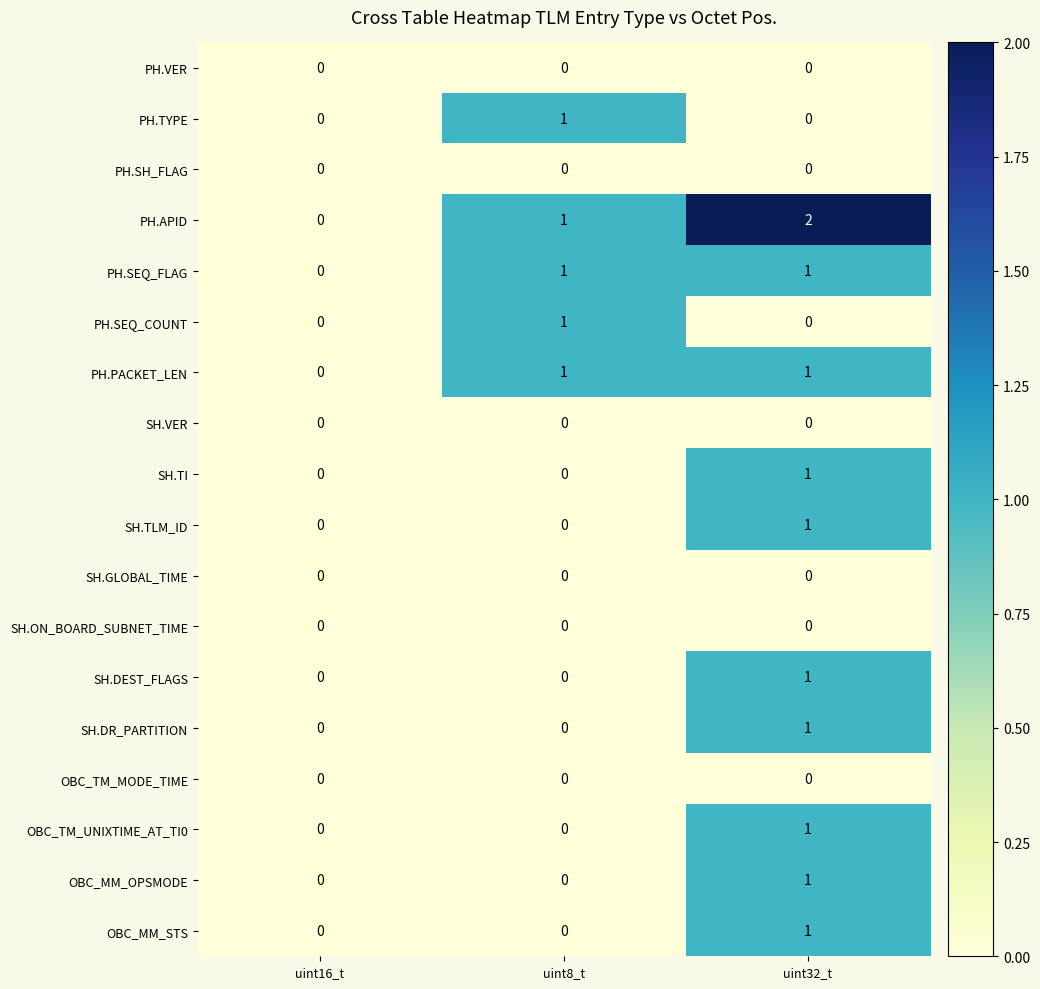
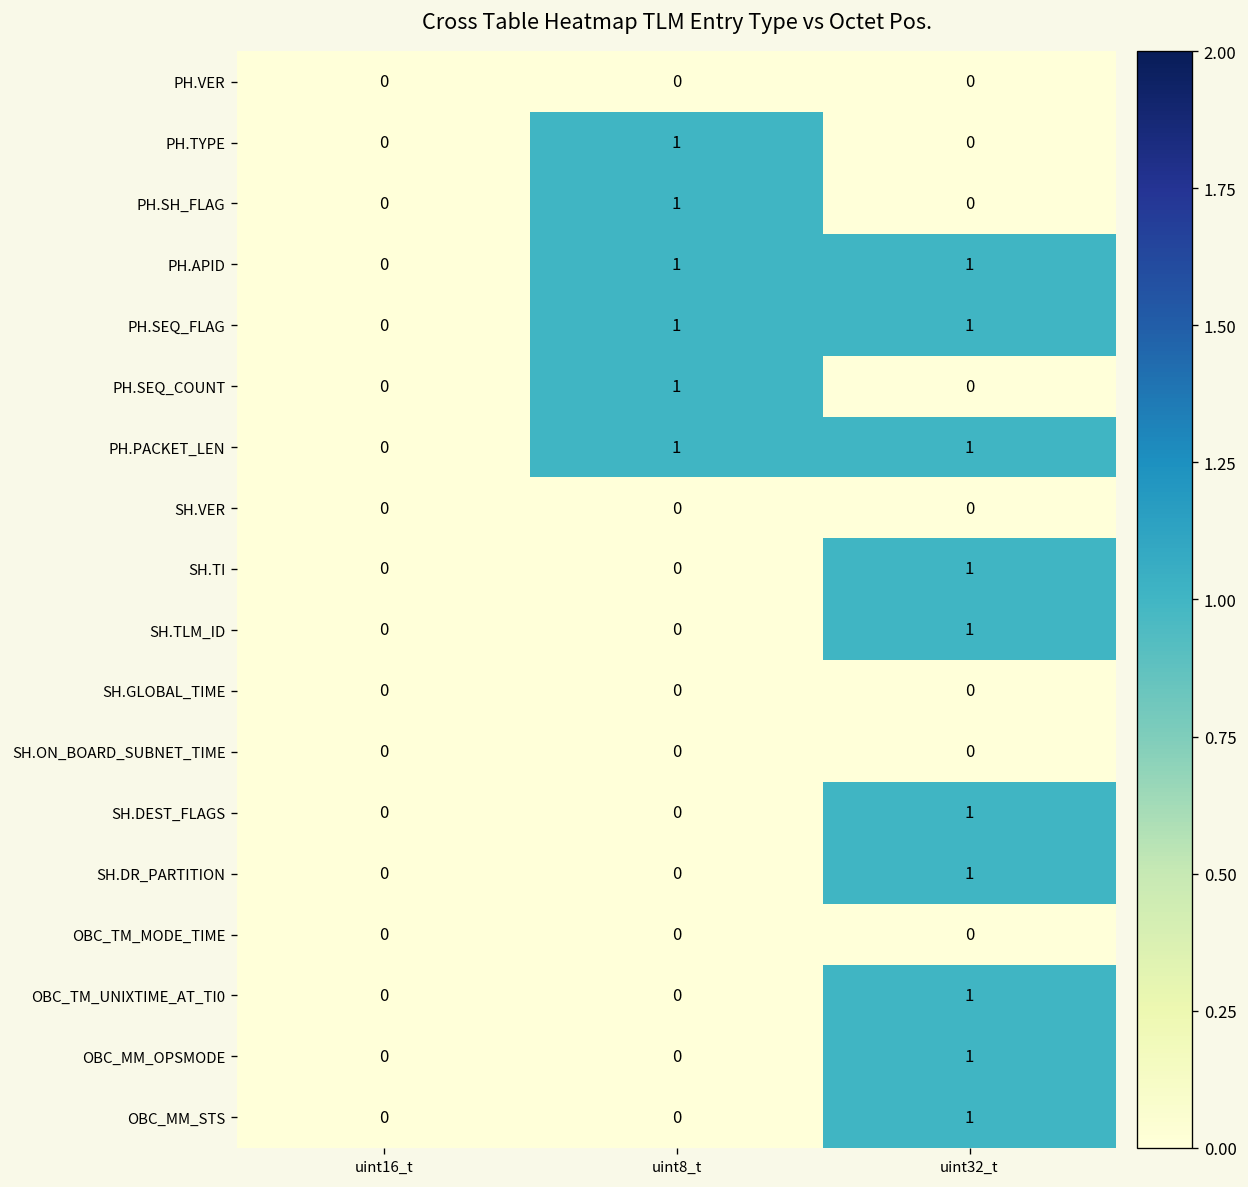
PH.SH_FLAG, uint8_t: 0 -> 1
PH.APID, uint32_t: 2 -> 1
